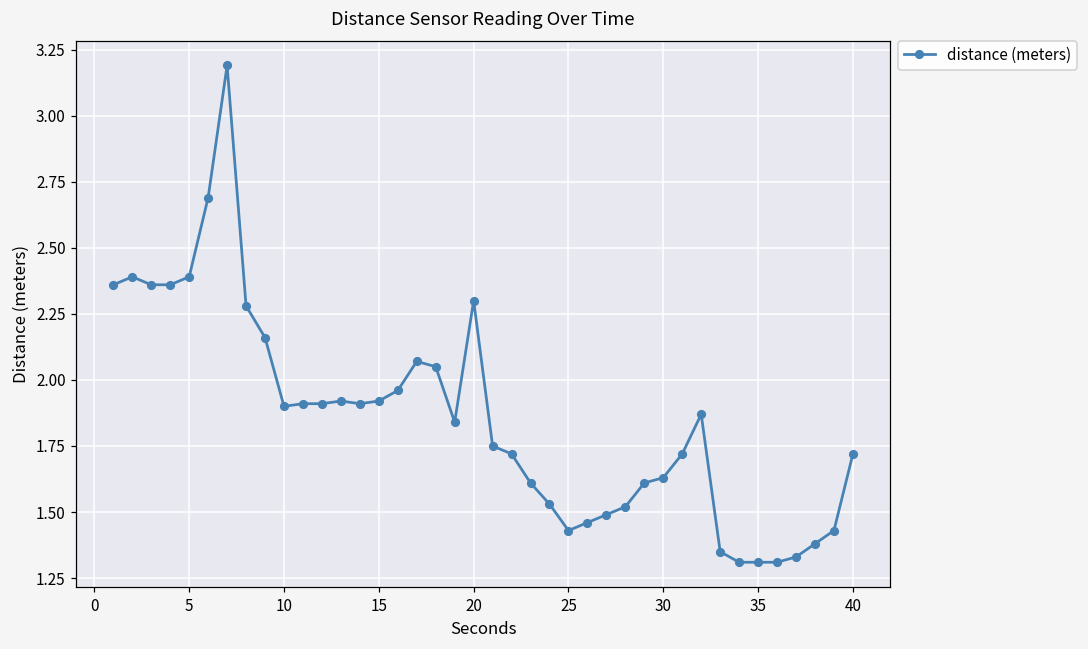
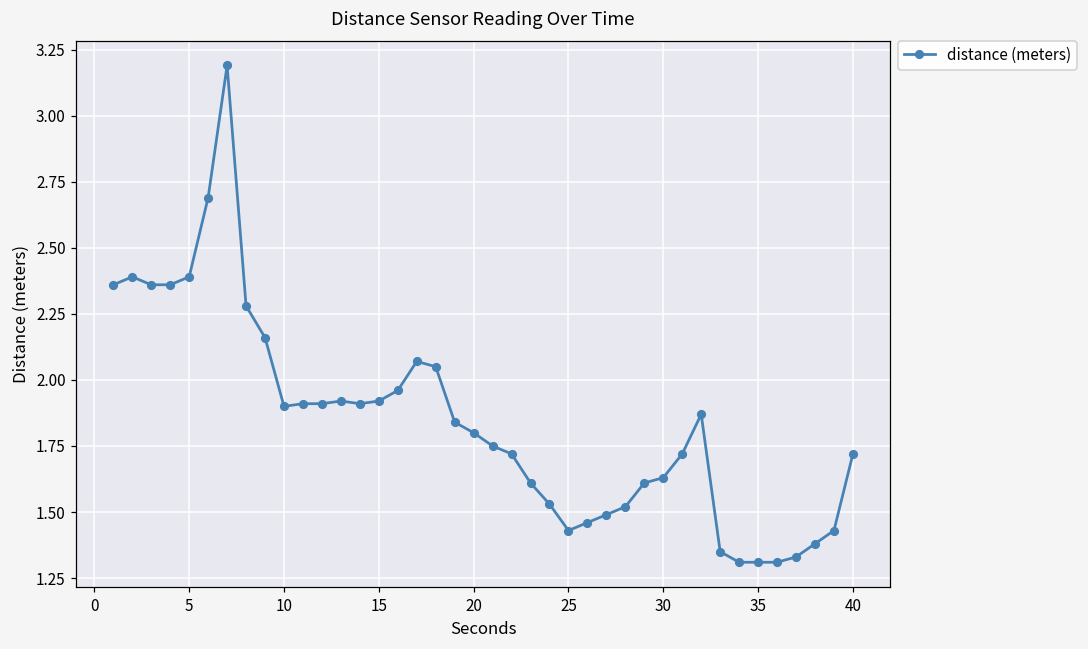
20: 2.3 -> 1.8
